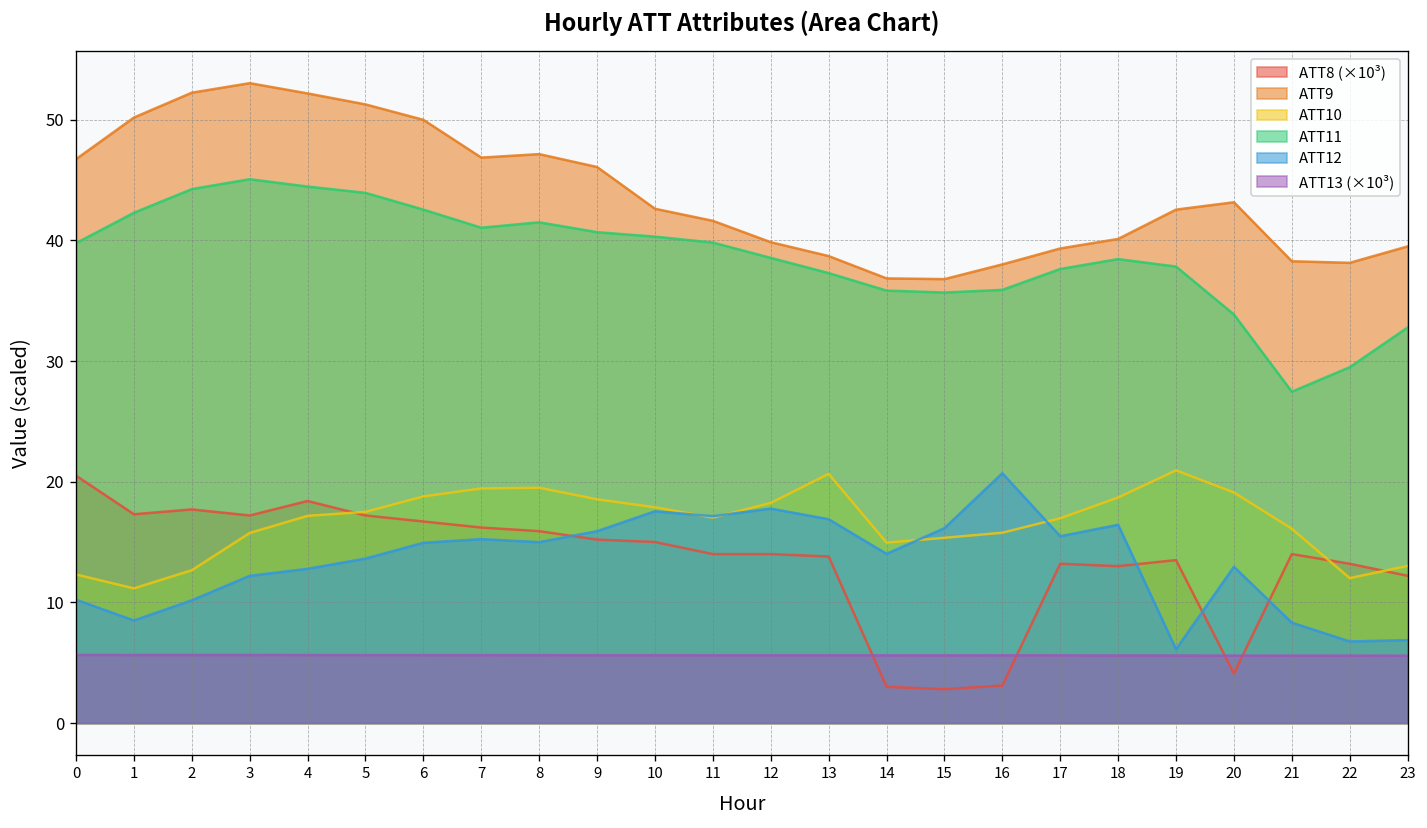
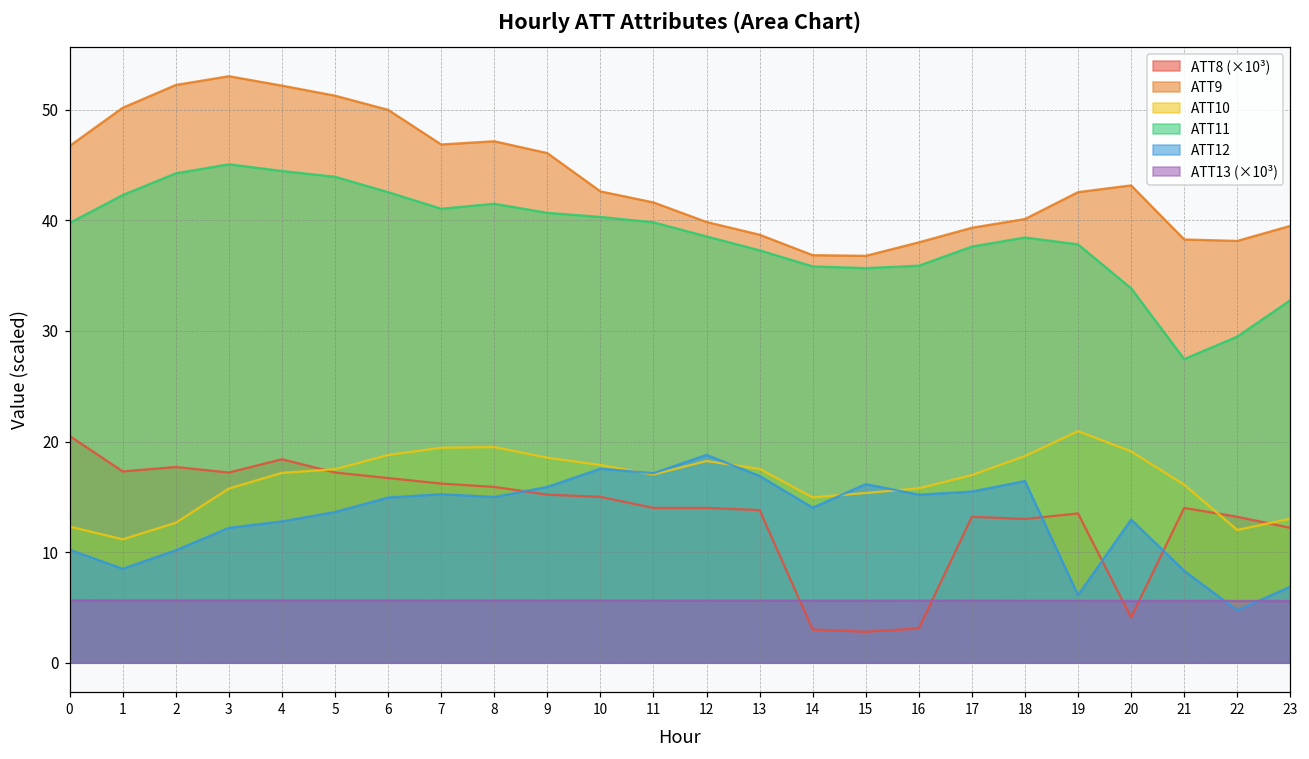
ATT12, 12: 17.8 -> 18.8
ATT10, 13: 20.7 -> 17.5
ATT12, 16: 20.7 -> 15.2
ATT12, 22: 6.8 -> 4.7
